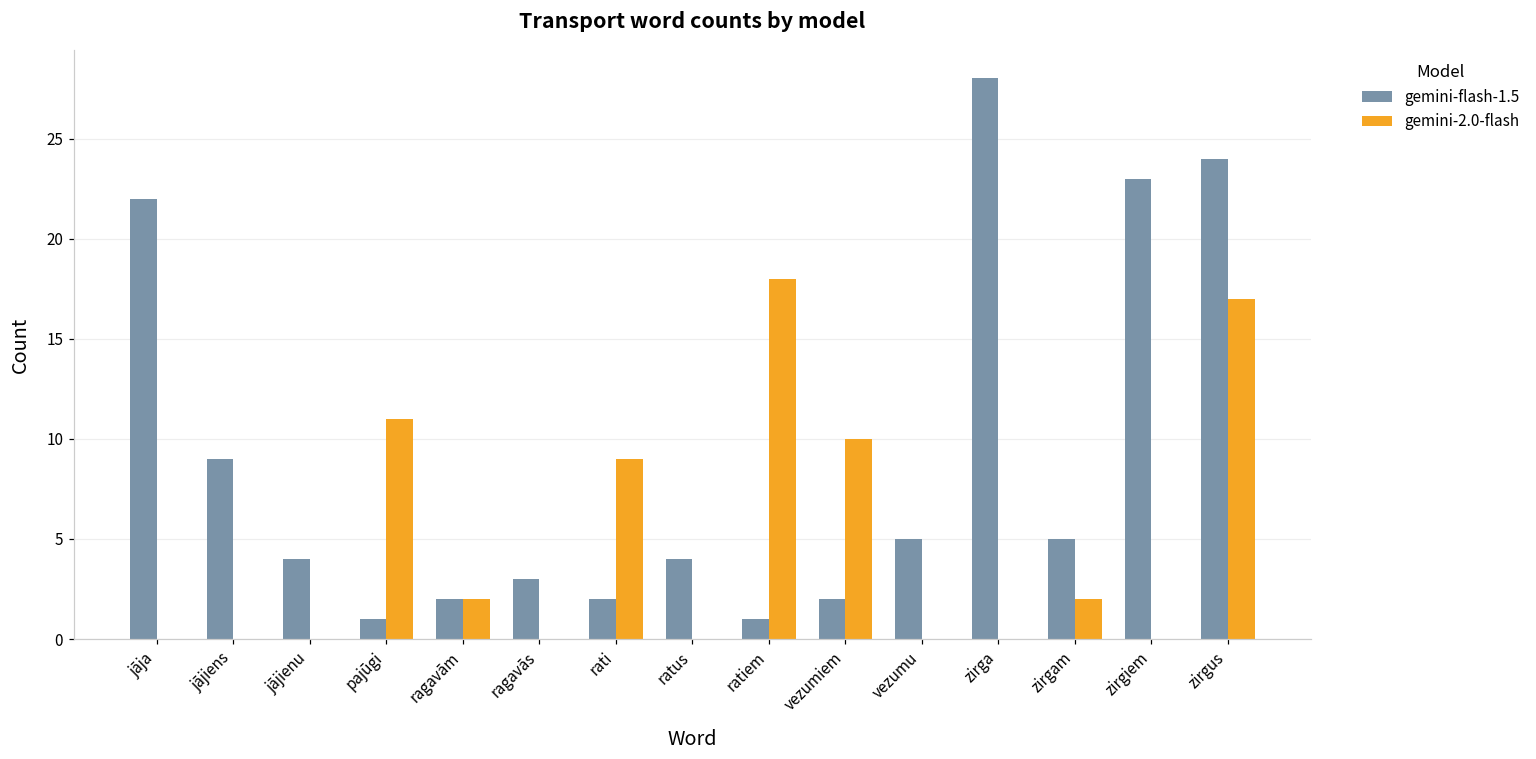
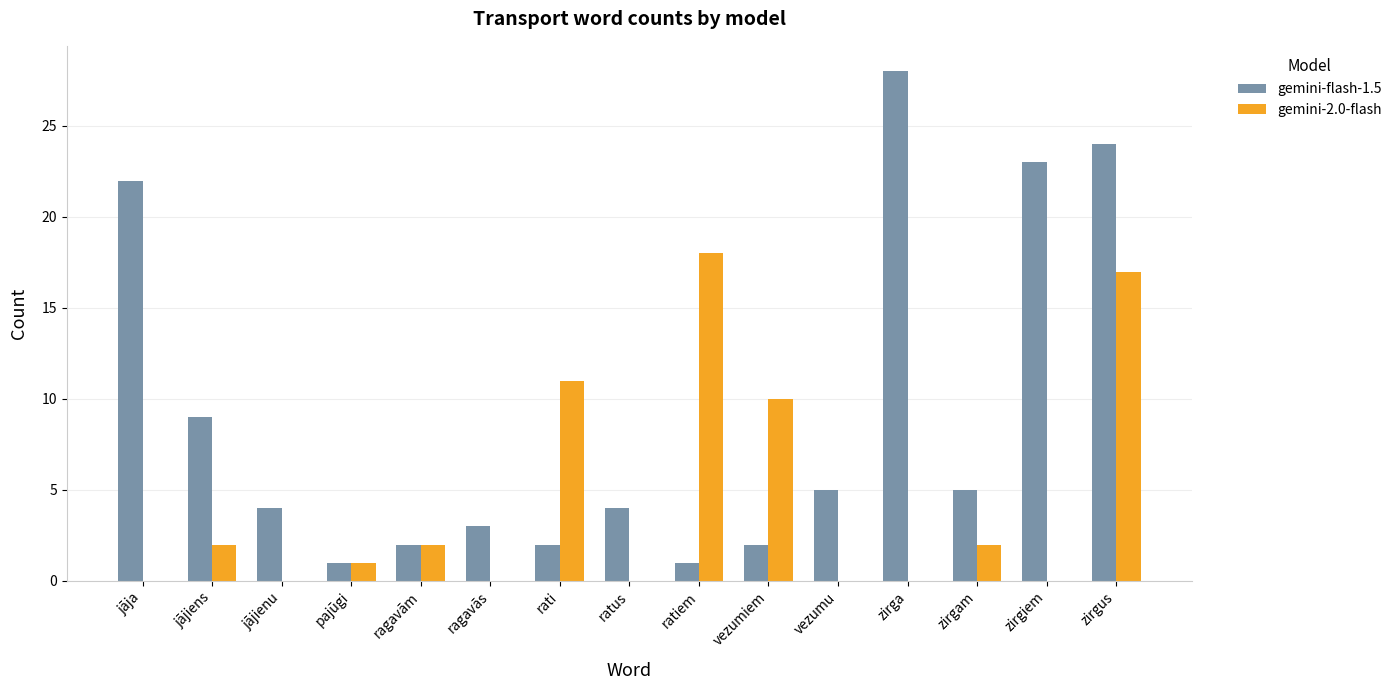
gemini-2.0-flash, jājiens: 0 -> 2
gemini-2.0-flash, pajūgi: 11 -> 1
gemini-2.0-flash, rati: 9 -> 11
